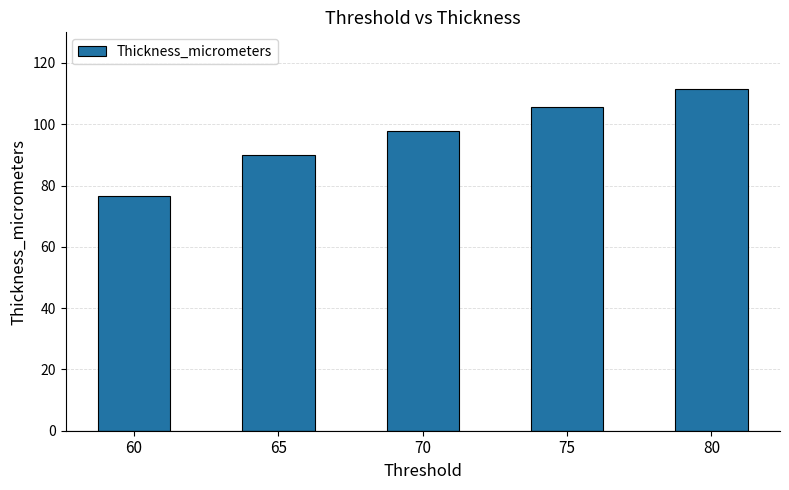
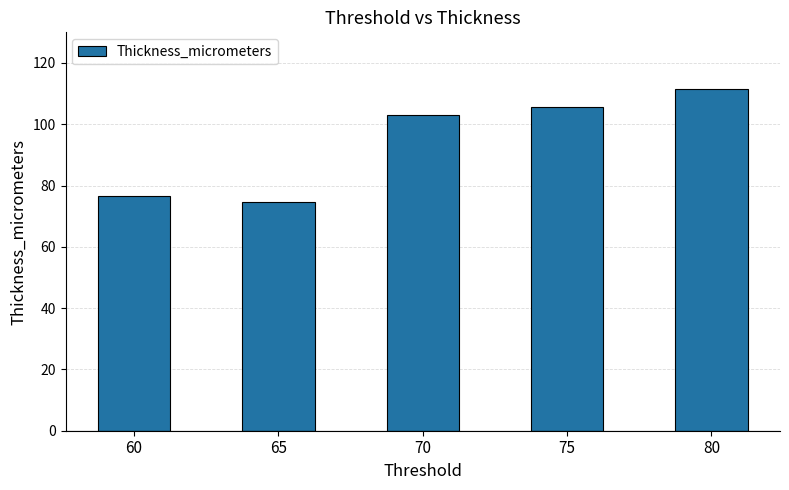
65: 90 -> 75
70: 98 -> 103
